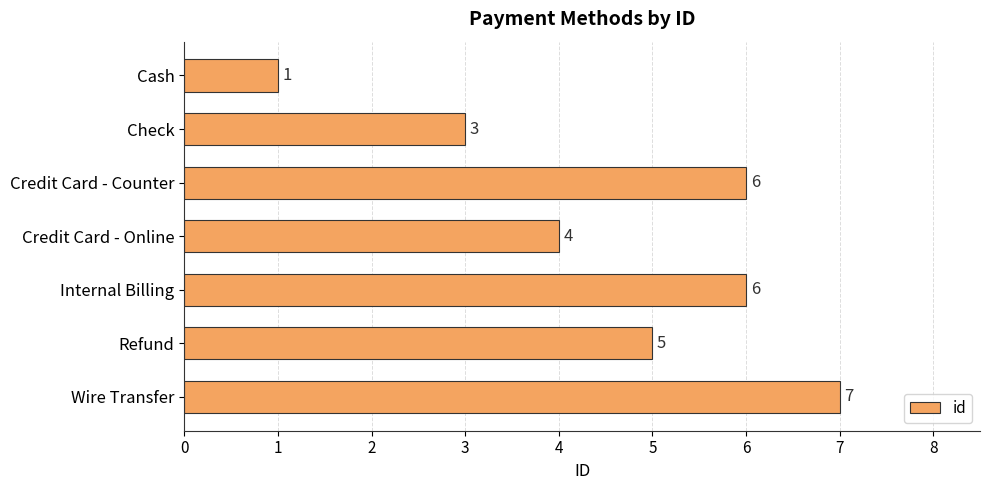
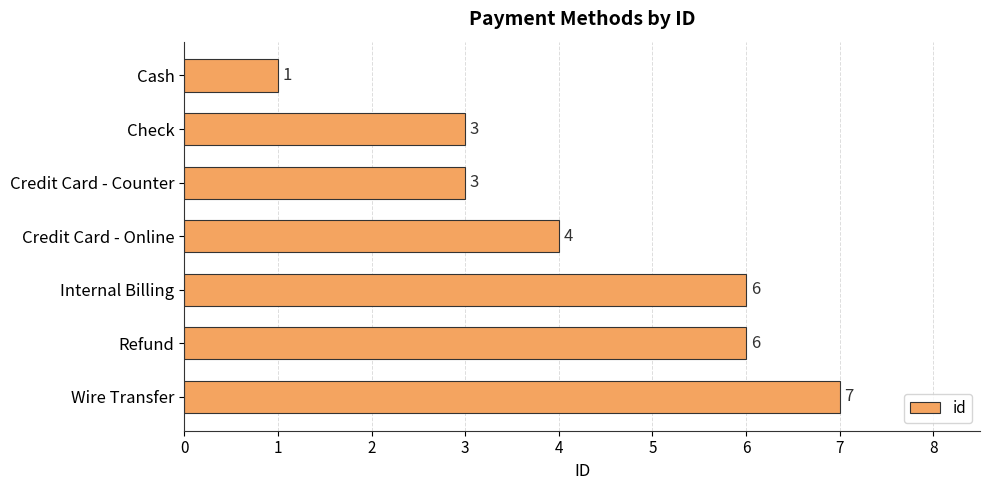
Credit Card - Counter: 6 -> 3
Refund: 5 -> 6
